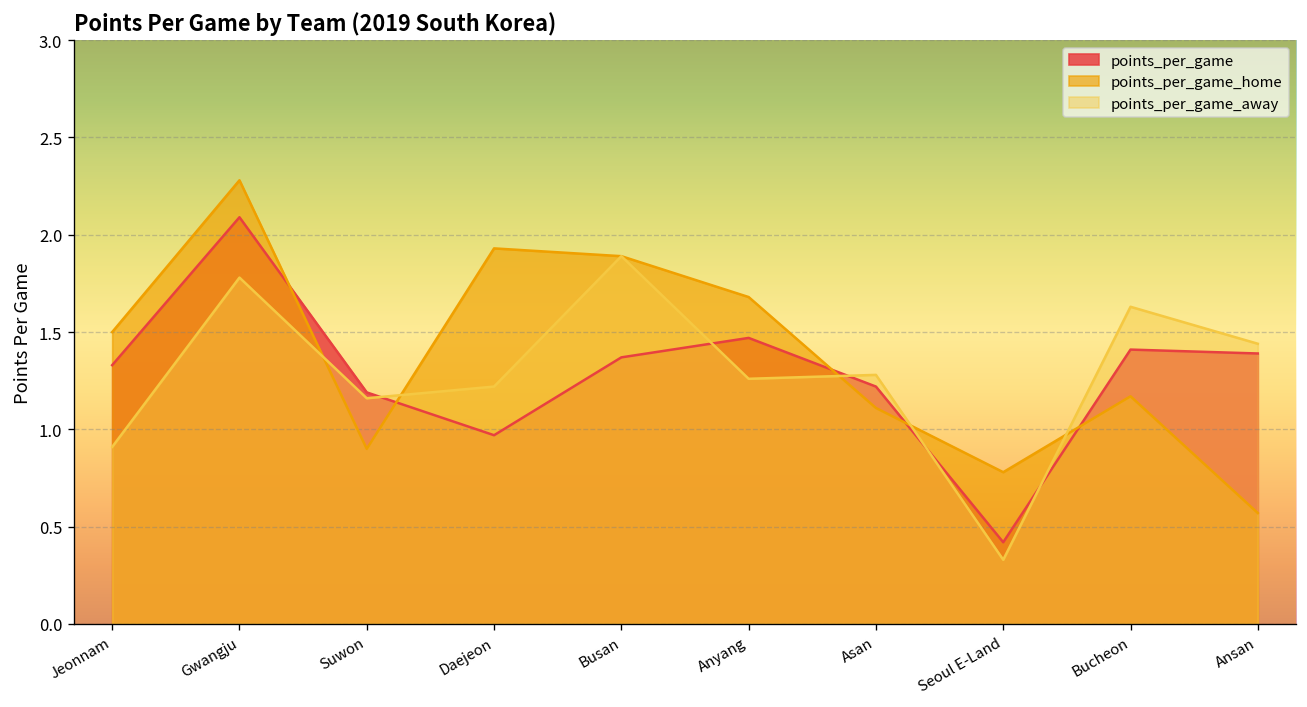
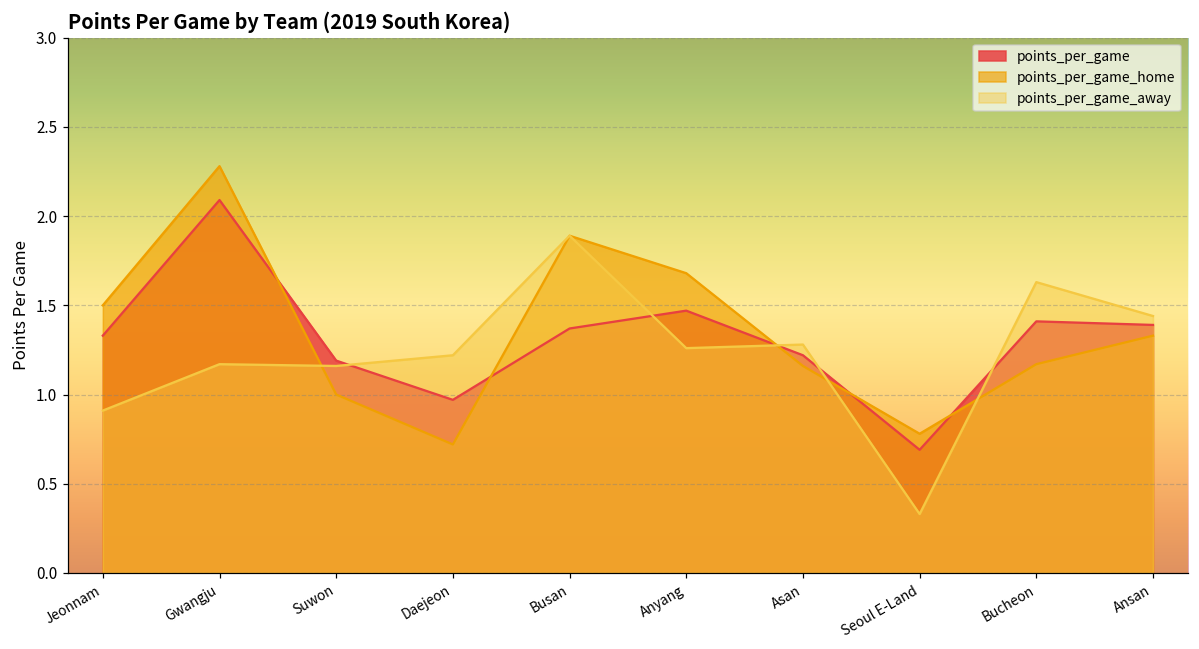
points_per_game_away, Gwangju: 1.78 -> 1.17
points_per_game_home, Suwon: 0.9 -> 1.0
points_per_game_home, Daejeon: 1.93 -> 0.72
points_per_game_home, Asan: 1.11 -> 1.16
points_per_game, Seoul E-Land: 0.42 -> 0.69
points_per_game_home, Ansan: 0.57 -> 1.33
